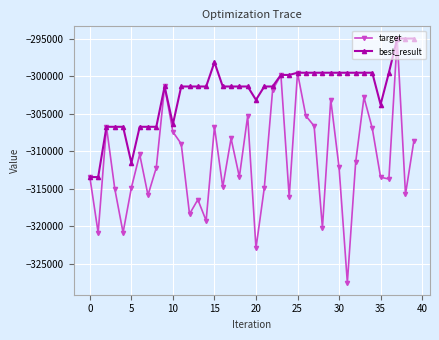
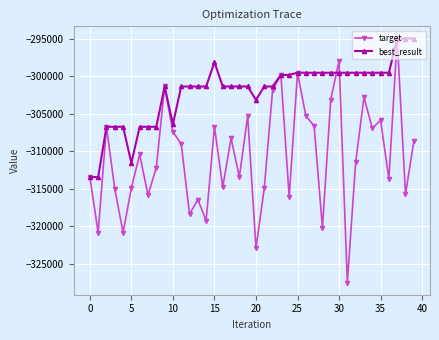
target, 30: -312000 -> -298000
target, 35: -313000 -> -306000
best_result, 35: -304000 -> -300000
